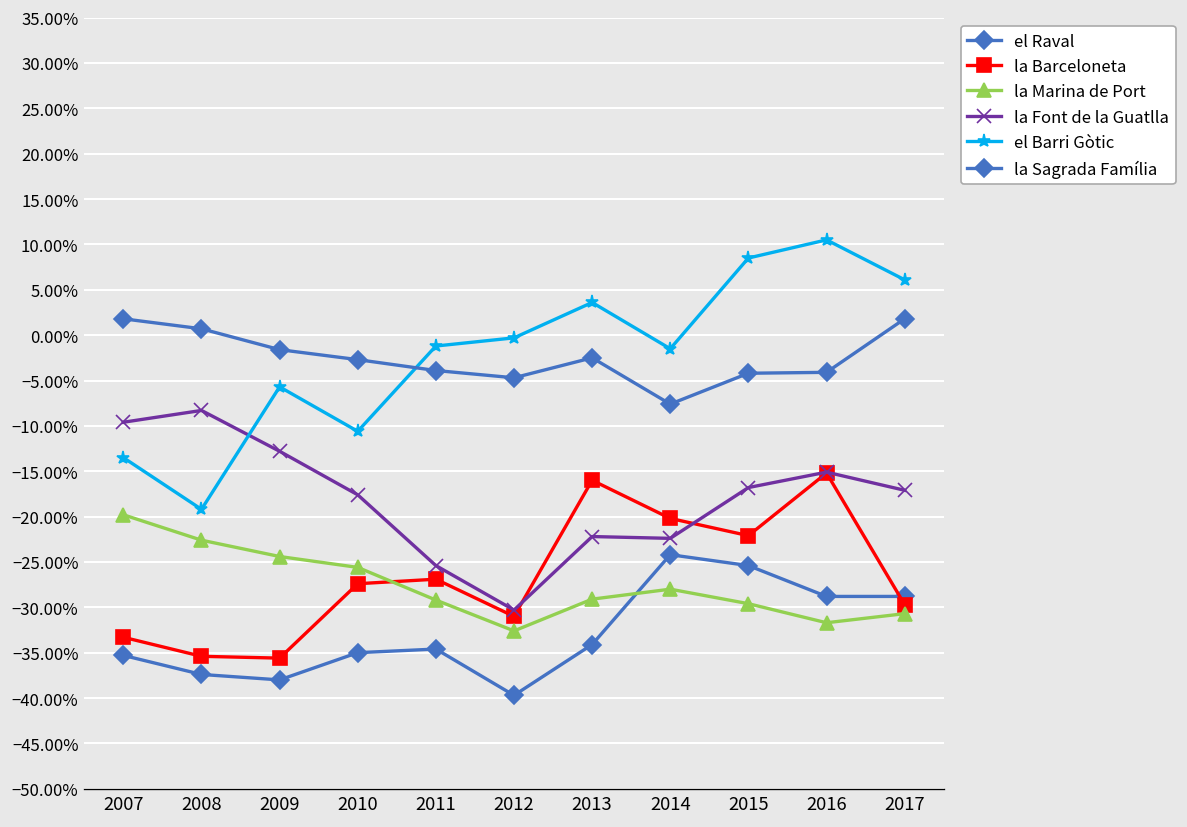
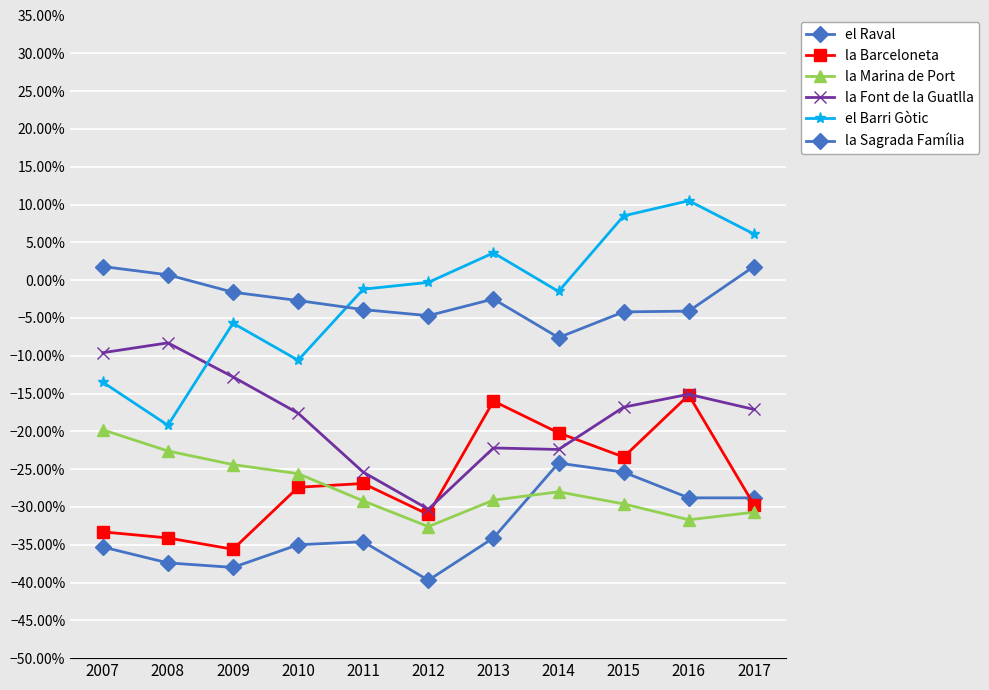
la Barceloneta, 2008: -35% -> -34%
la Barceloneta, 2015: -22% -> -23%
